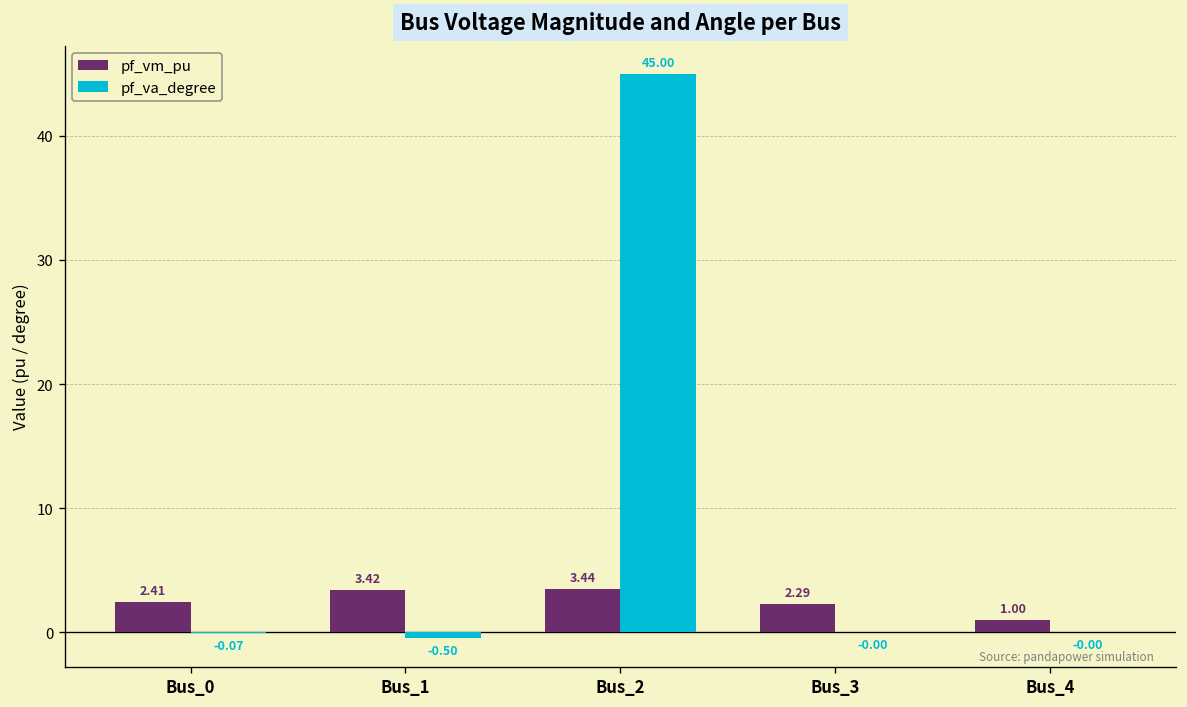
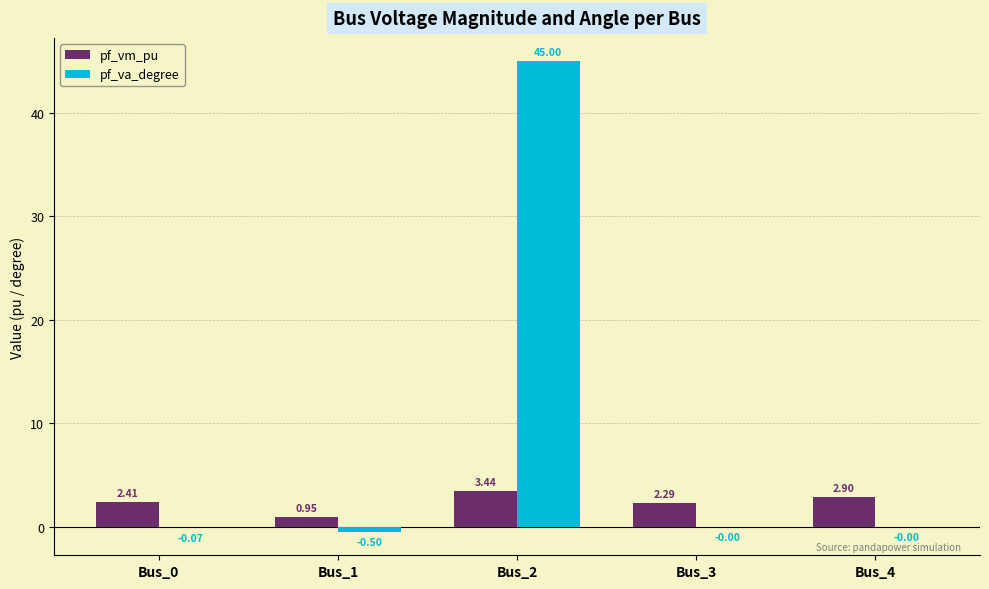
pf_vm_pu, Bus_1: 3.42 -> 0.95
pf_vm_pu, Bus_4: 1.00 -> 2.90
